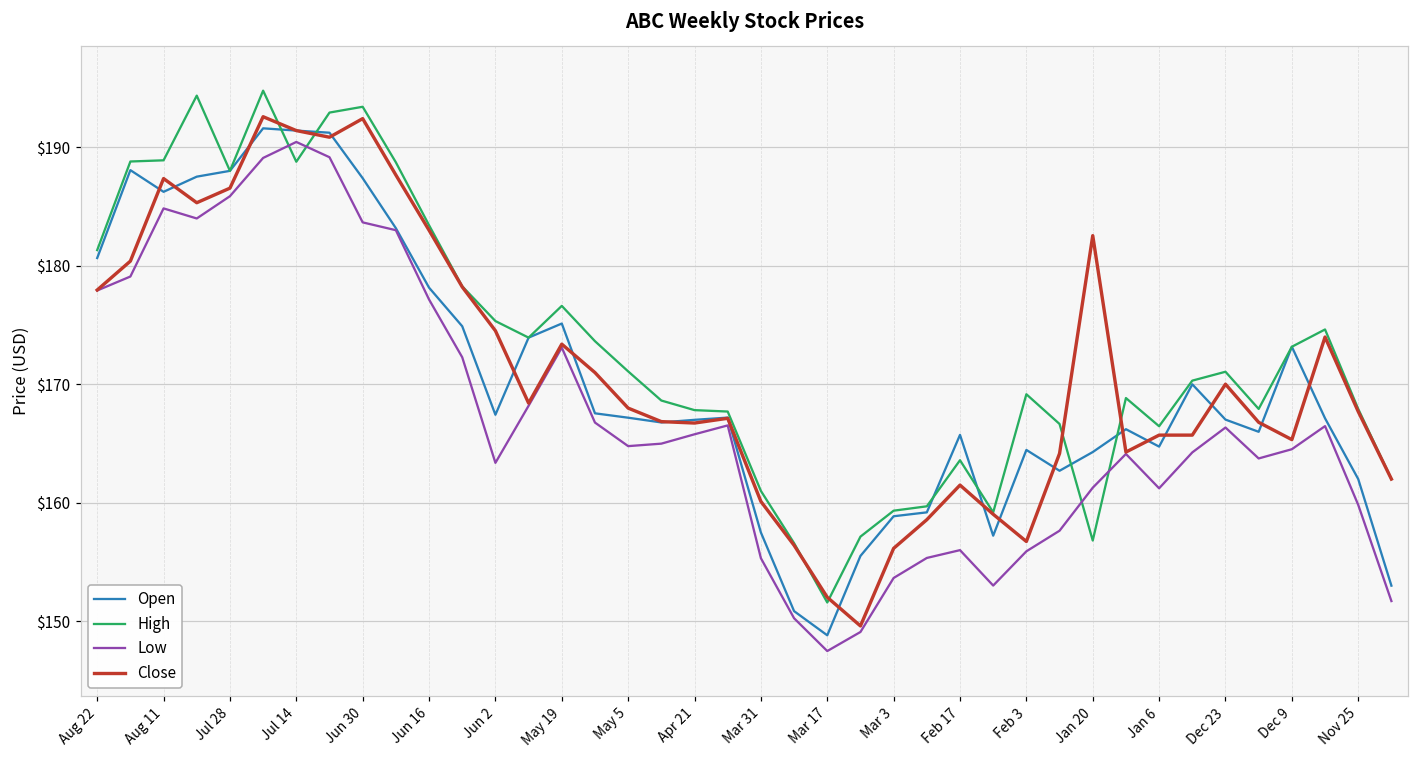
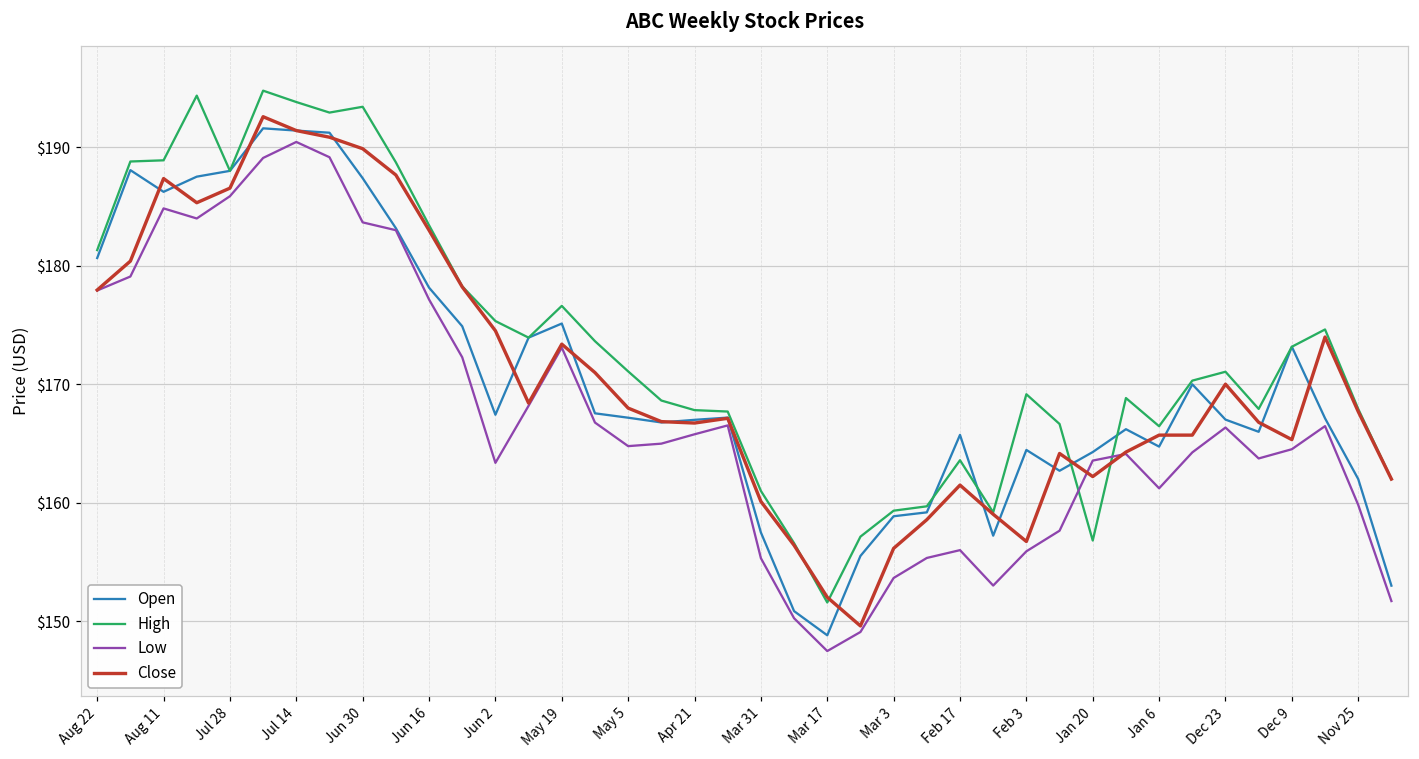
High, Jul 14: $188.8 -> $193.8
Close, Jun 30: $192.4 -> $189.9
Low, Jan 20: $161.3 -> $163.6
Close, Jan 20: $182.6 -> $162.2
